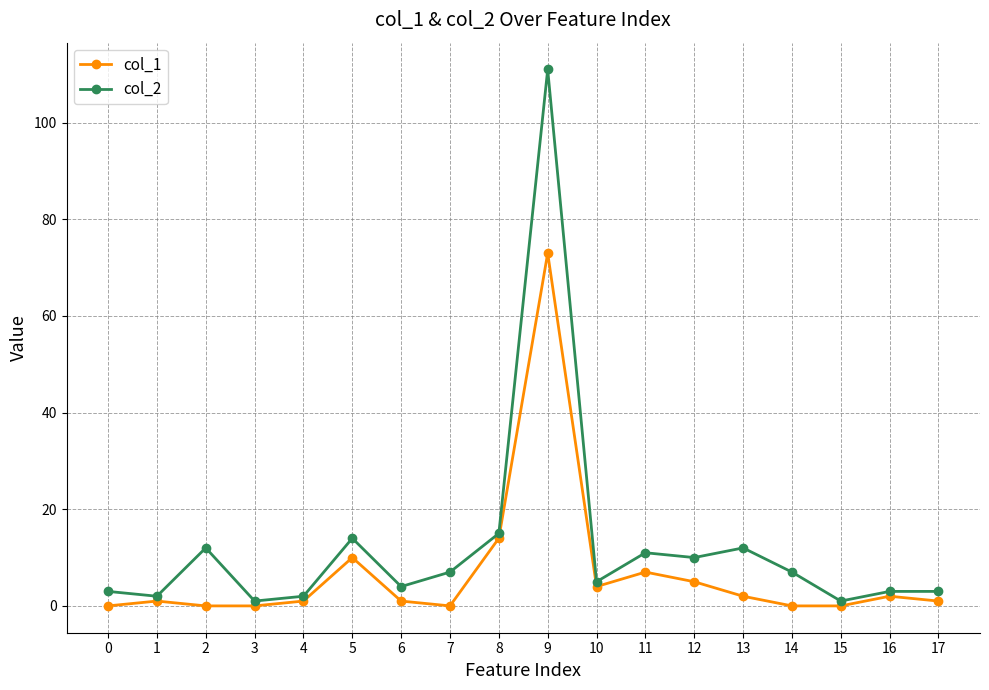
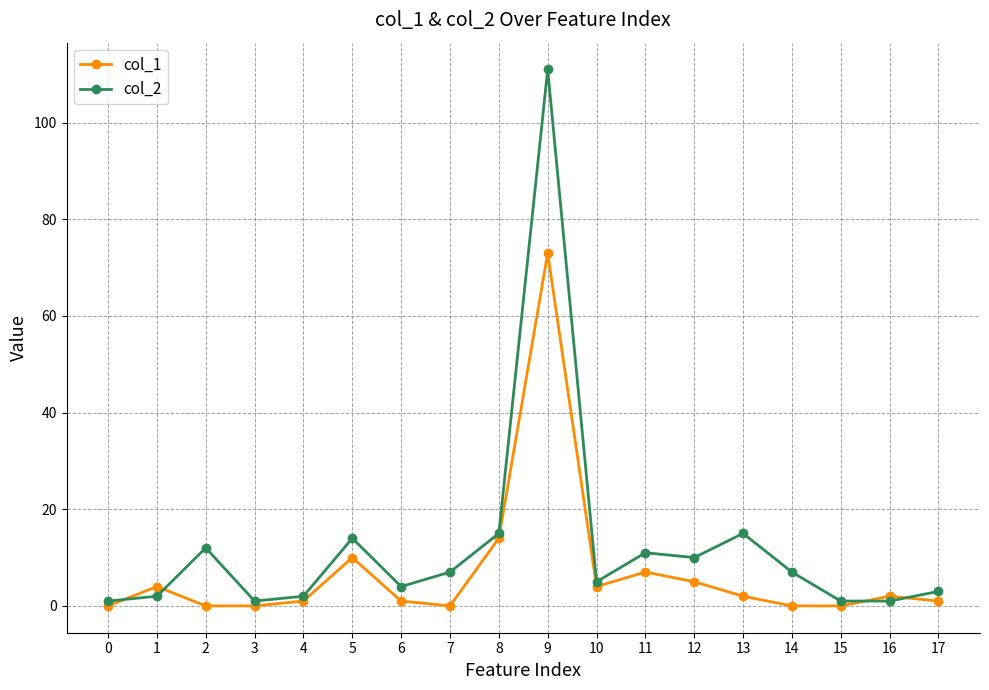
col_2, 0: 3 -> 1
col_1, 1: 1 -> 4
col_2, 13: 12 -> 15
col_2, 16: 3 -> 1
